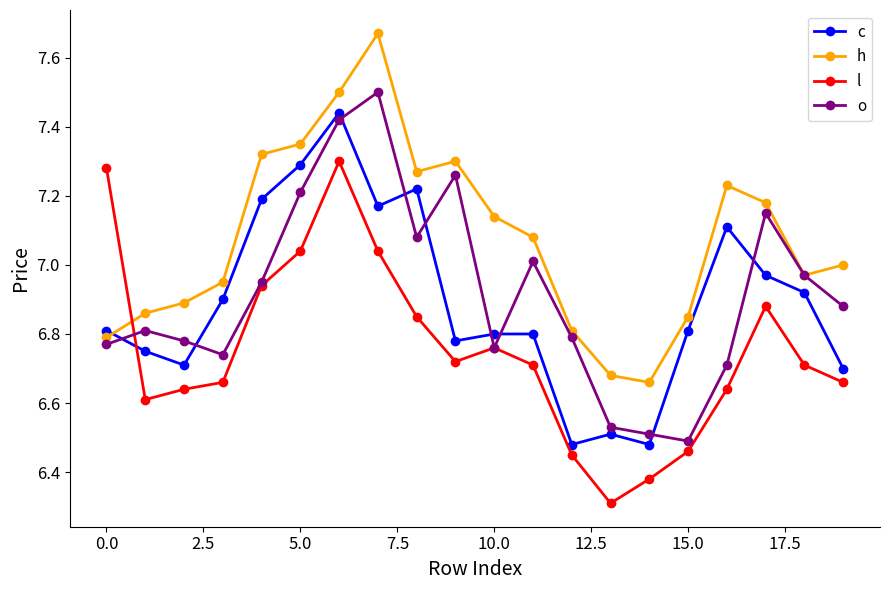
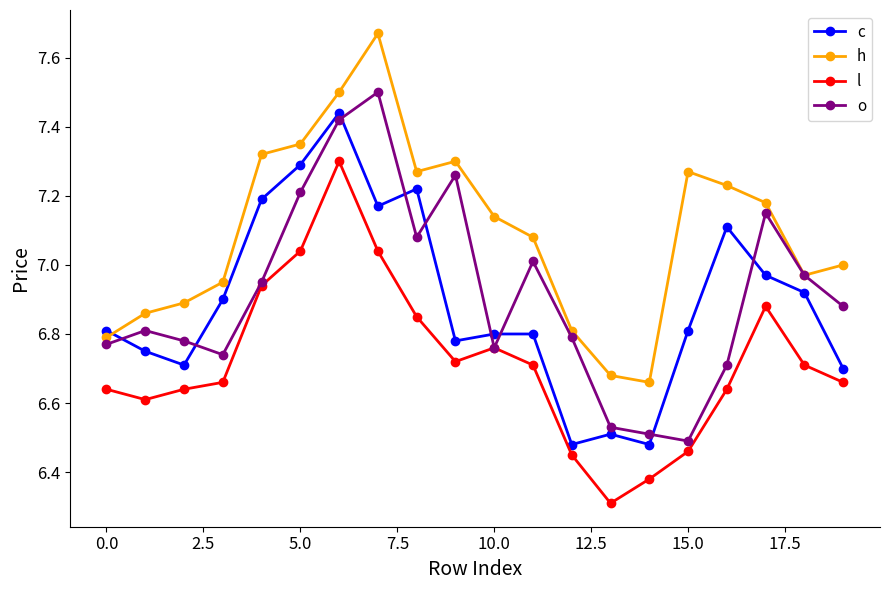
l, 0.0: 7.28 -> 6.64
h, 15.0: 6.85 -> 7.27
